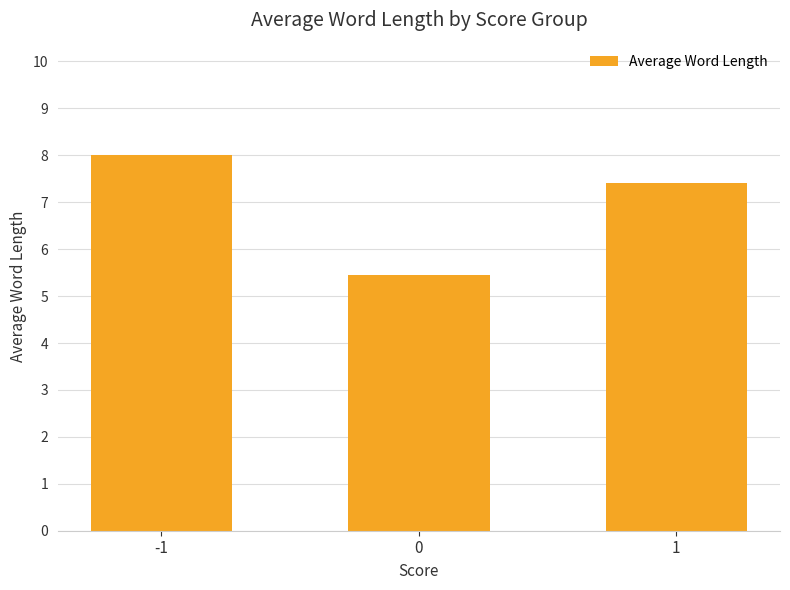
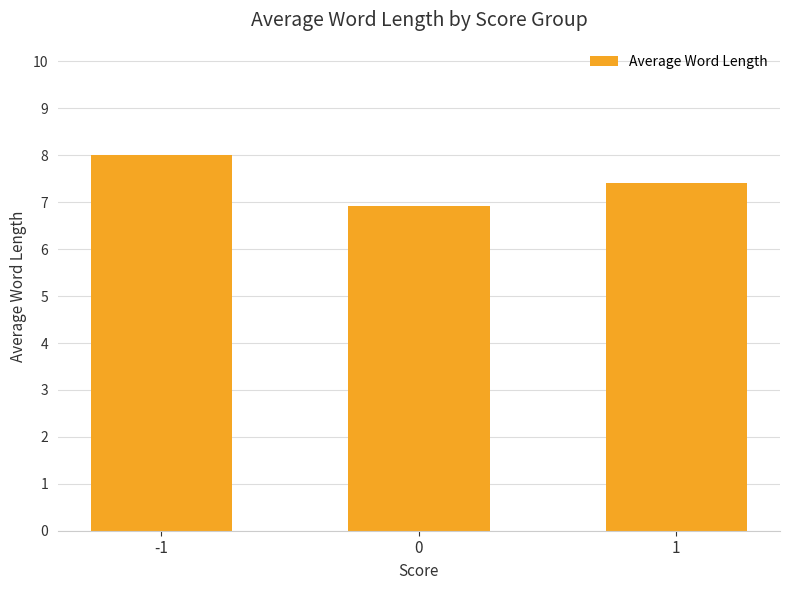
0: 5.5 -> 6.9
